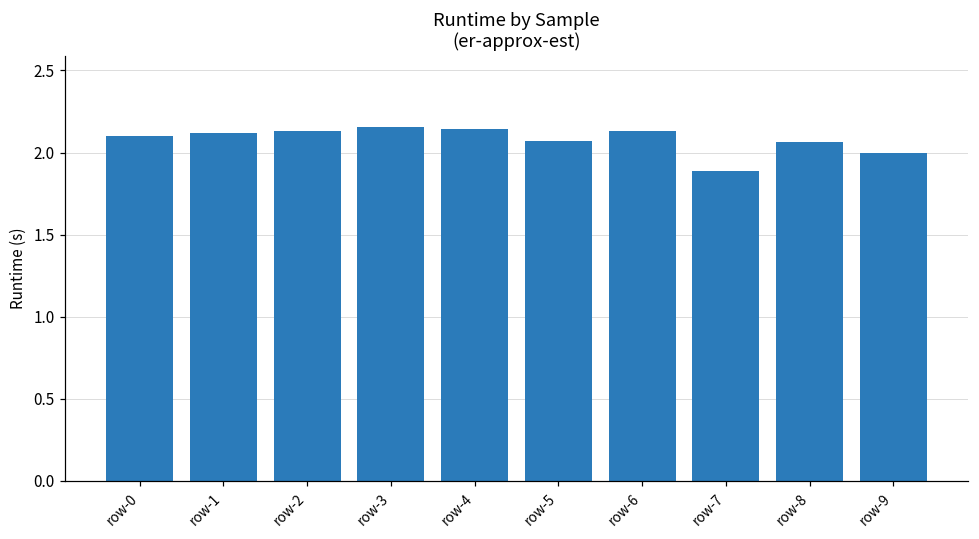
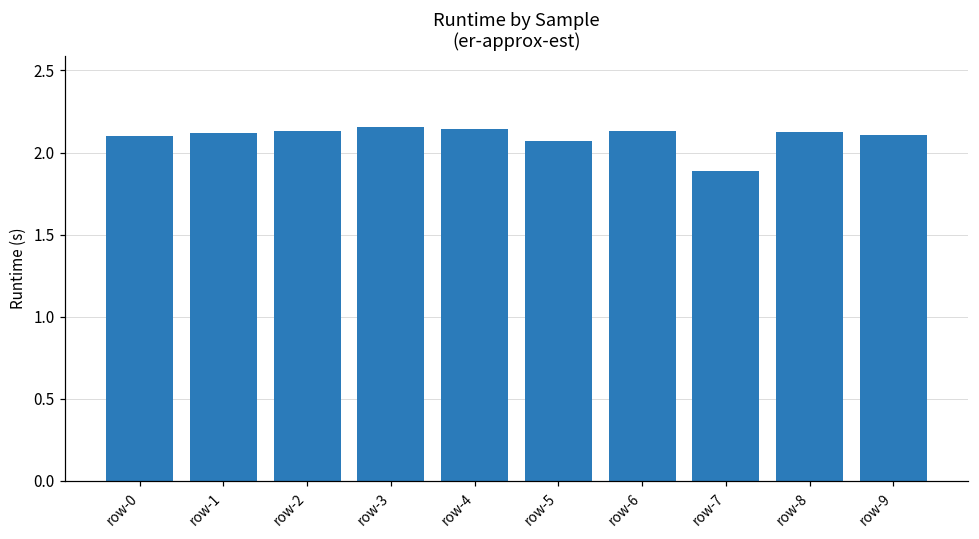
row-8: 2.07 -> 2.13
row-9: 2.00 -> 2.11
